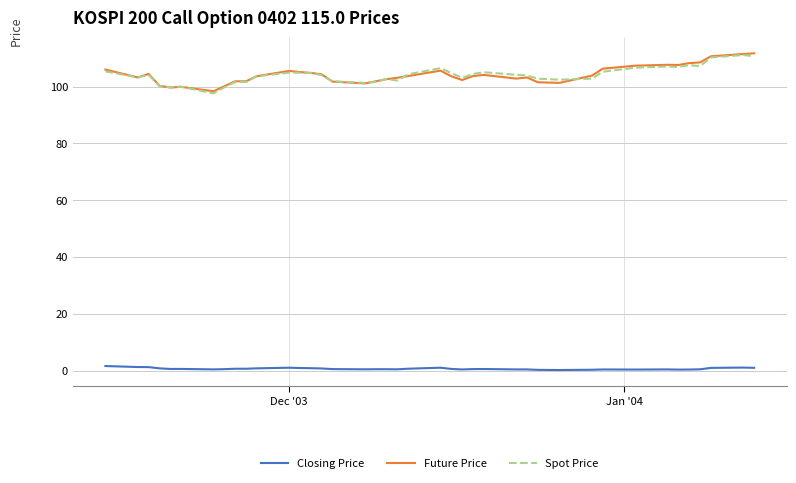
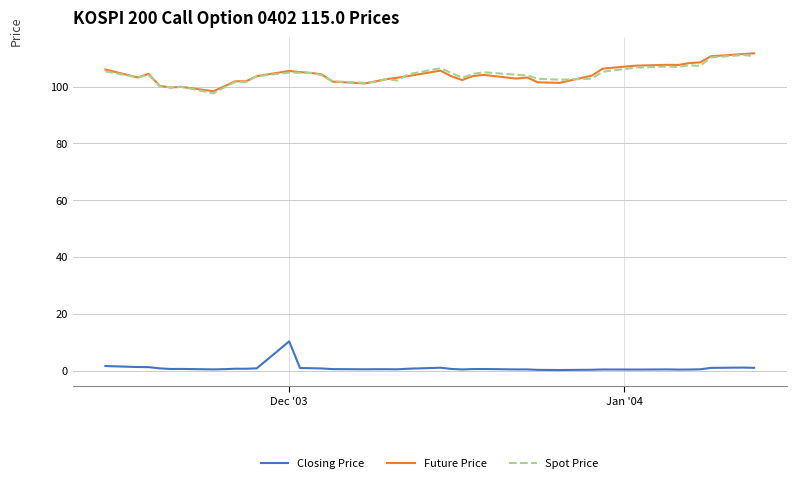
Closing Price, Dec '03: 1 -> 10
